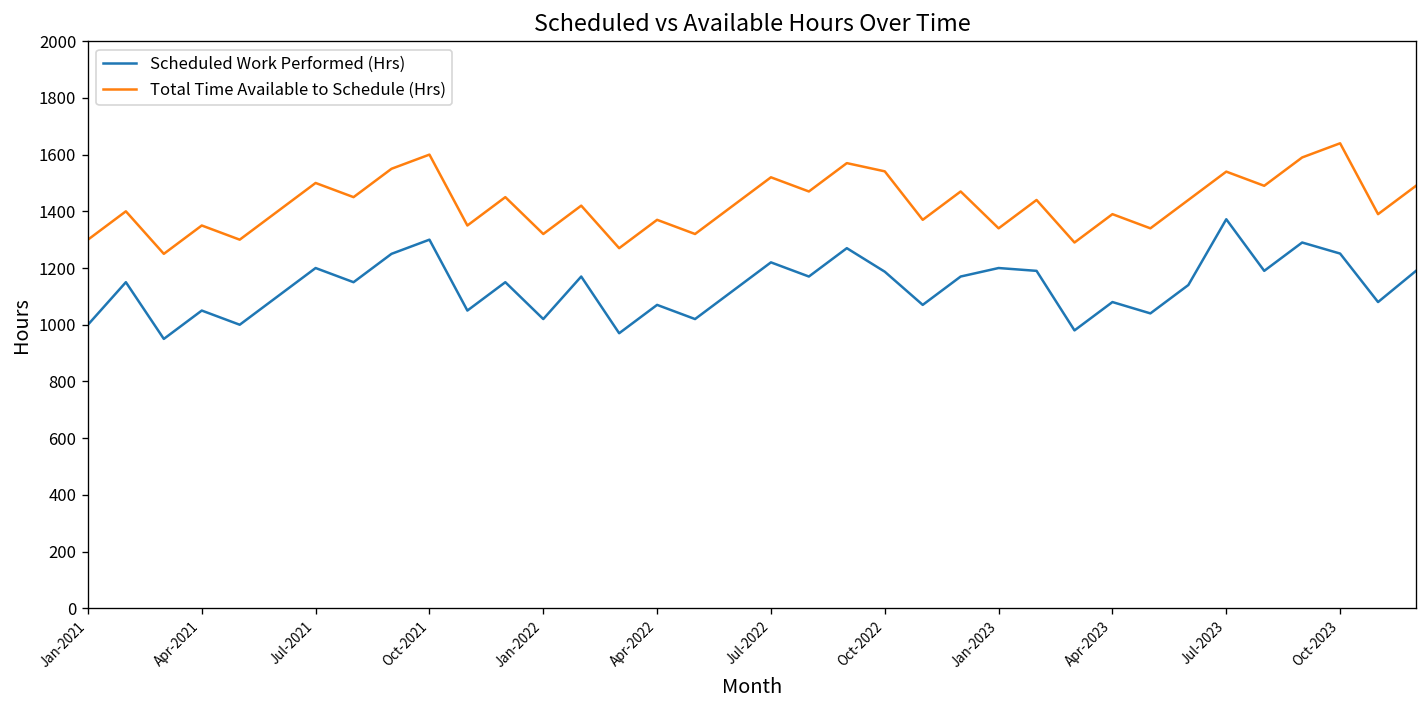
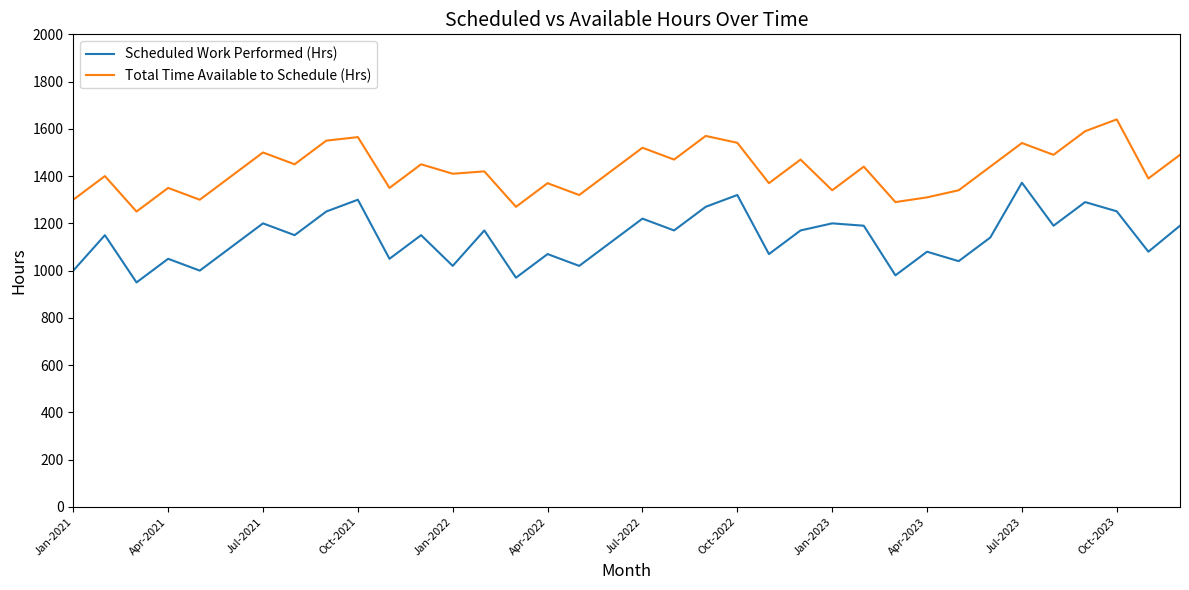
Total Time Available to Schedule (Hrs), Oct-2021: 1600 -> 1570
Total Time Available to Schedule (Hrs), Jan-2022: 1320 -> 1410
Scheduled Work Performed (Hrs), Oct-2022: 1190 -> 1320
Total Time Available to Schedule (Hrs), Apr-2023: 1390 -> 1310
